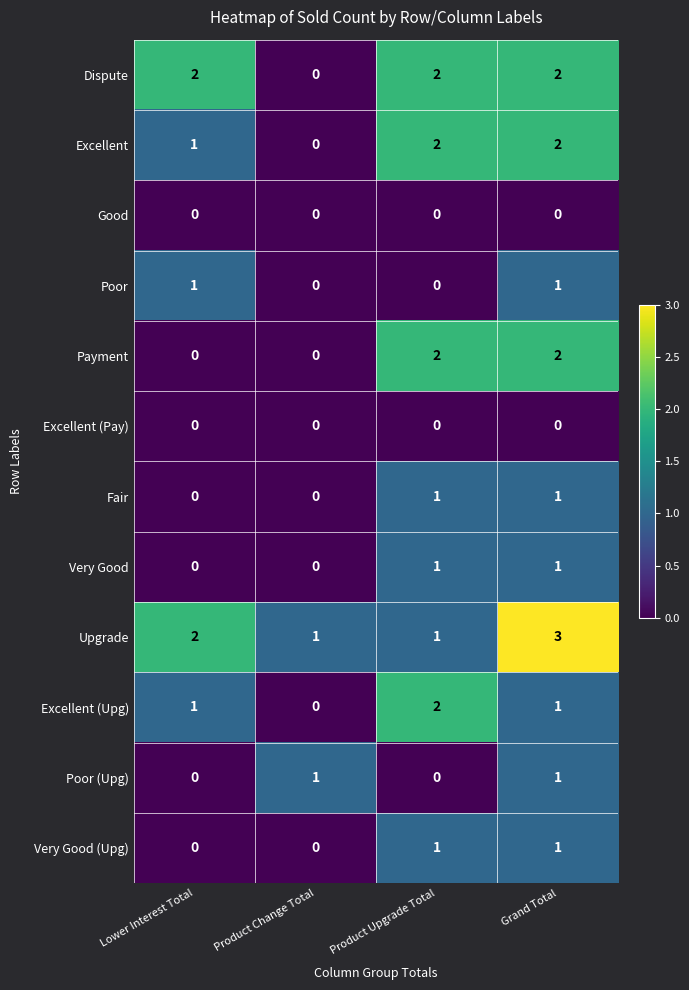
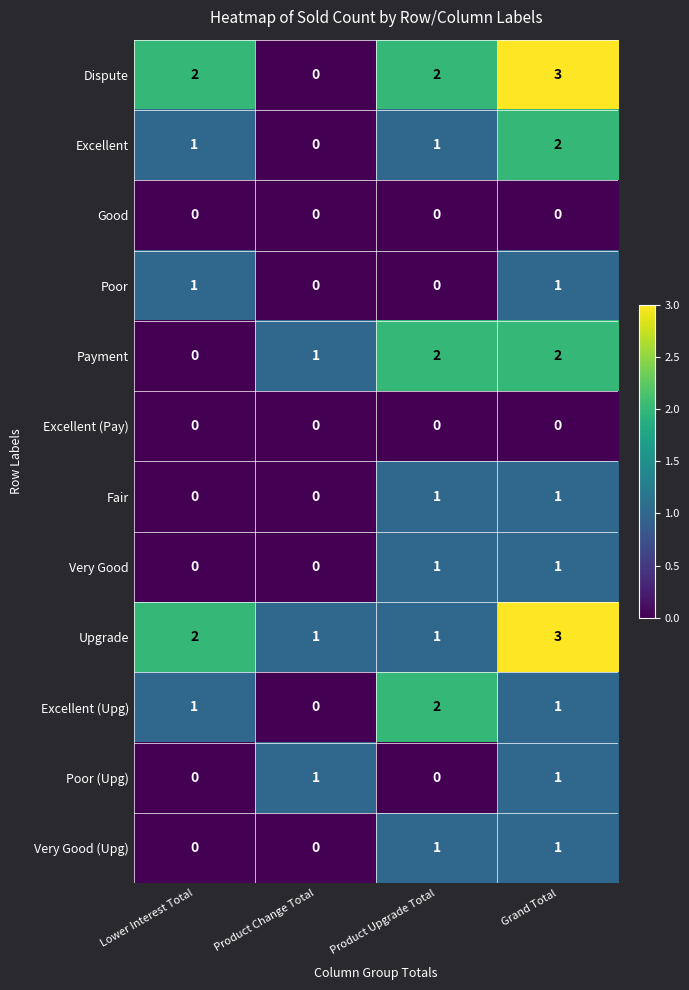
Dispute, Grand Total: 2 -> 3
Excellent, Product Upgrade Total: 2 -> 1
Payment, Product Change Total: 0 -> 1
